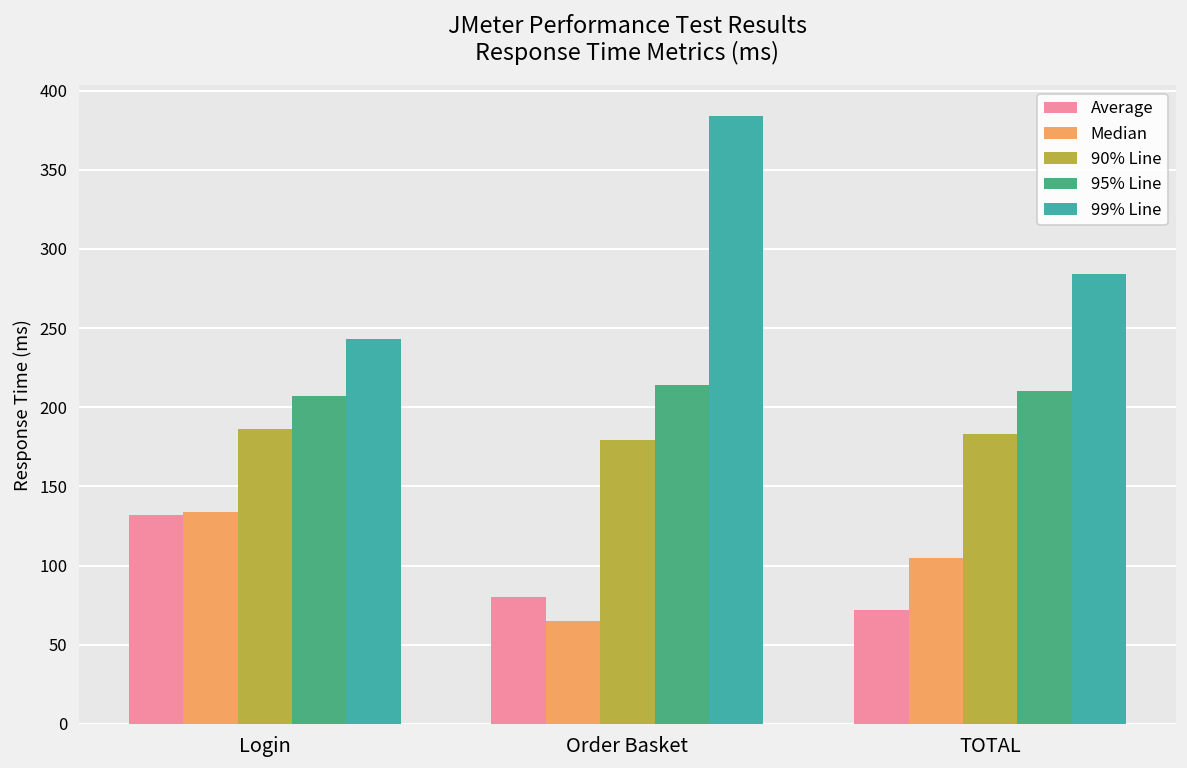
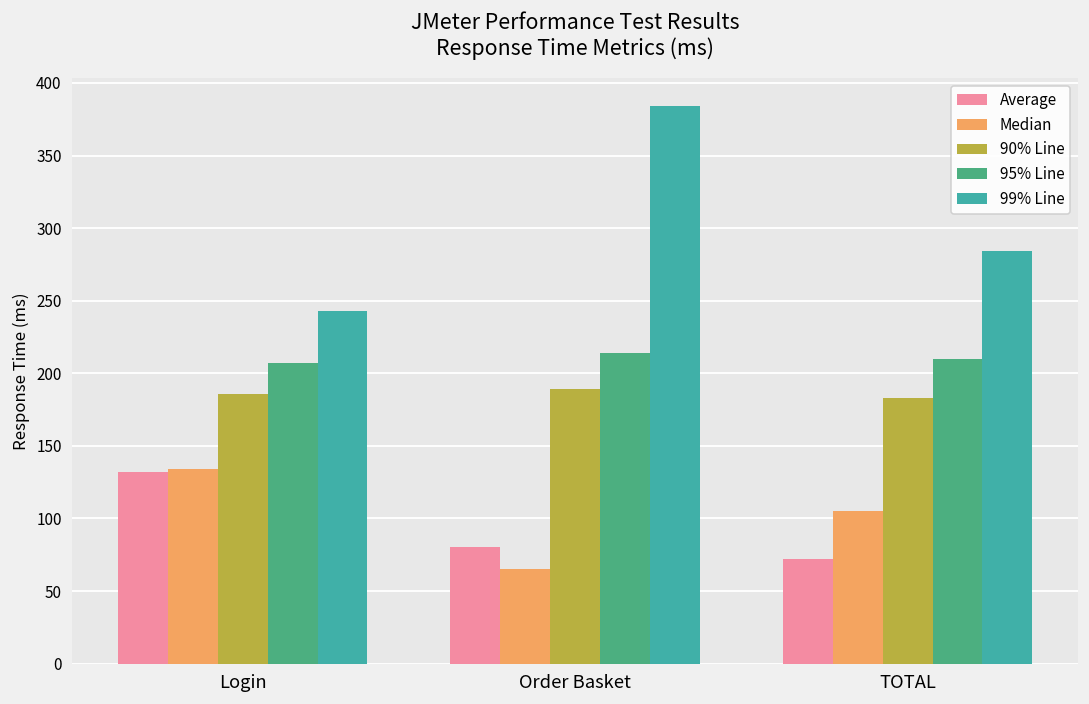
90% Line, Order Basket: 179 -> 189
